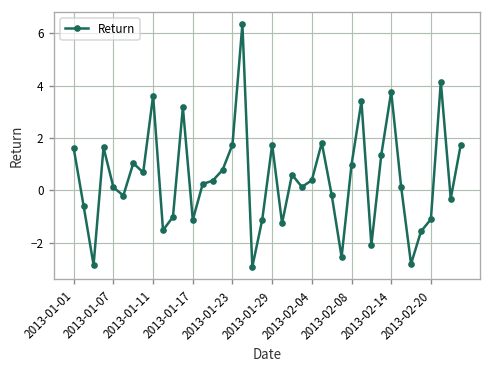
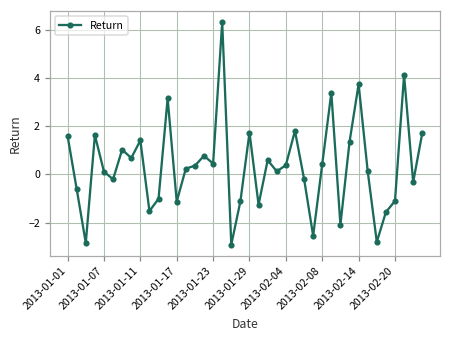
2013-01-11: 3.6 -> 1.4
2013-01-23: 1.7 -> 0.5
2013-02-08: 1.0 -> 0.4
